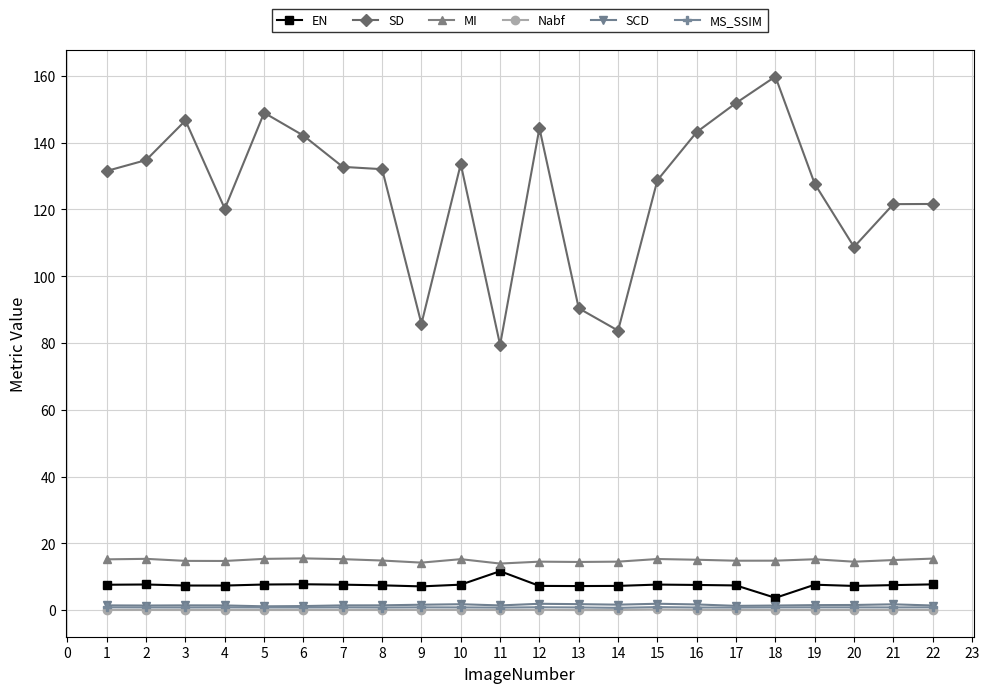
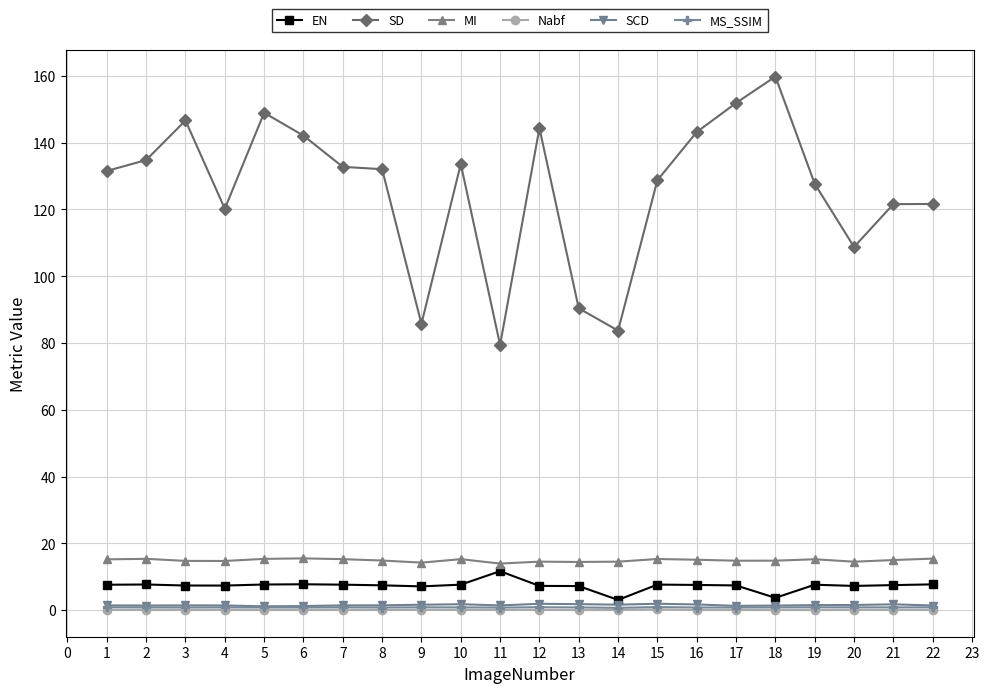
EN, 14: 7 -> 3
